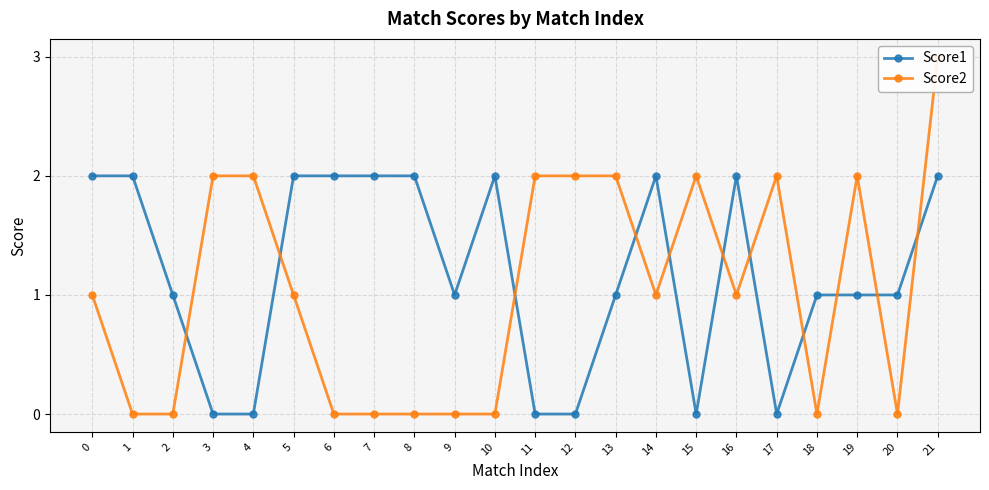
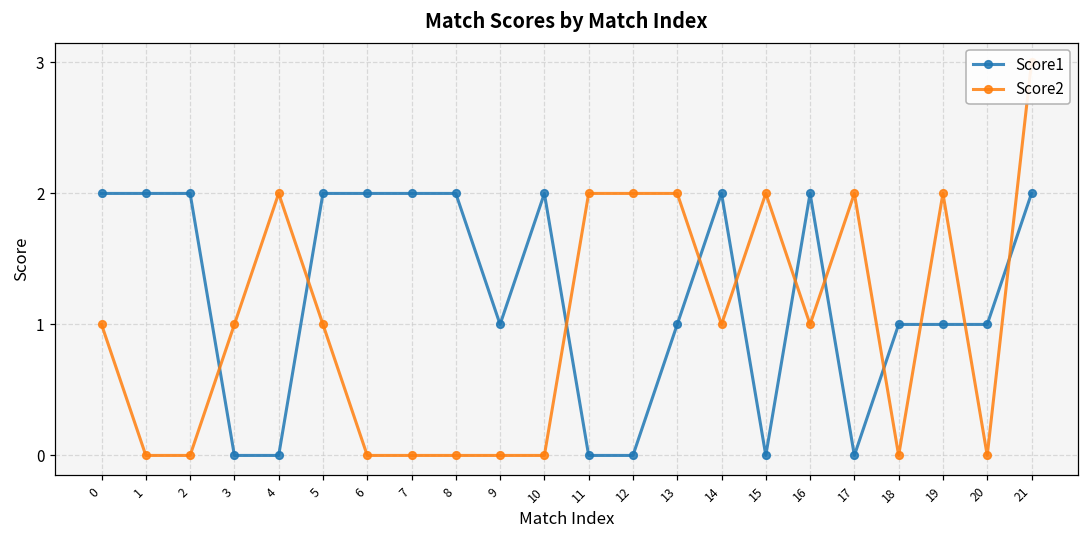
Score1, 2: 1 -> 2
Score2, 3: 2 -> 1
